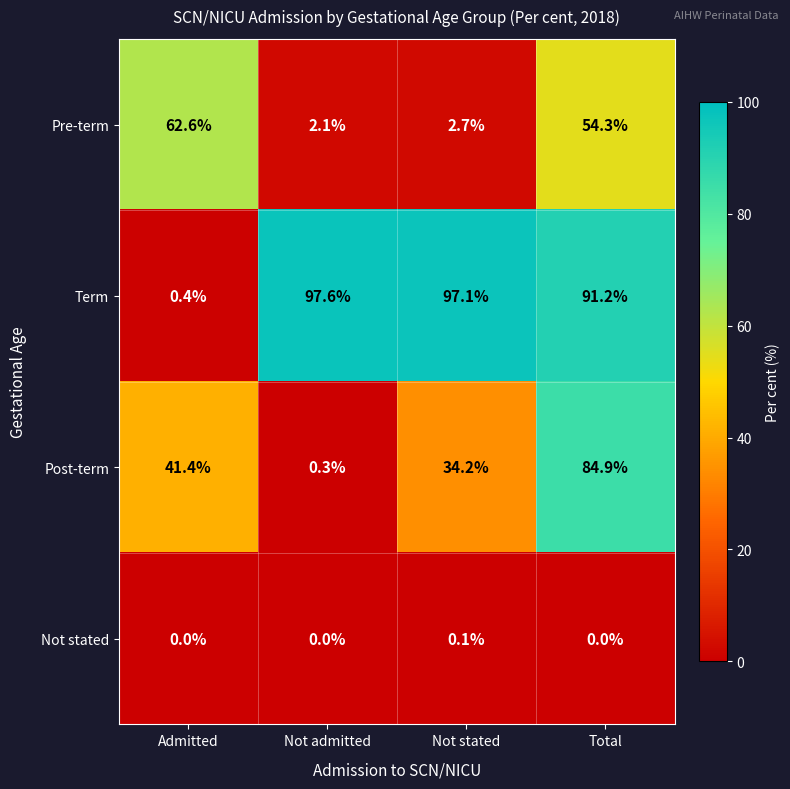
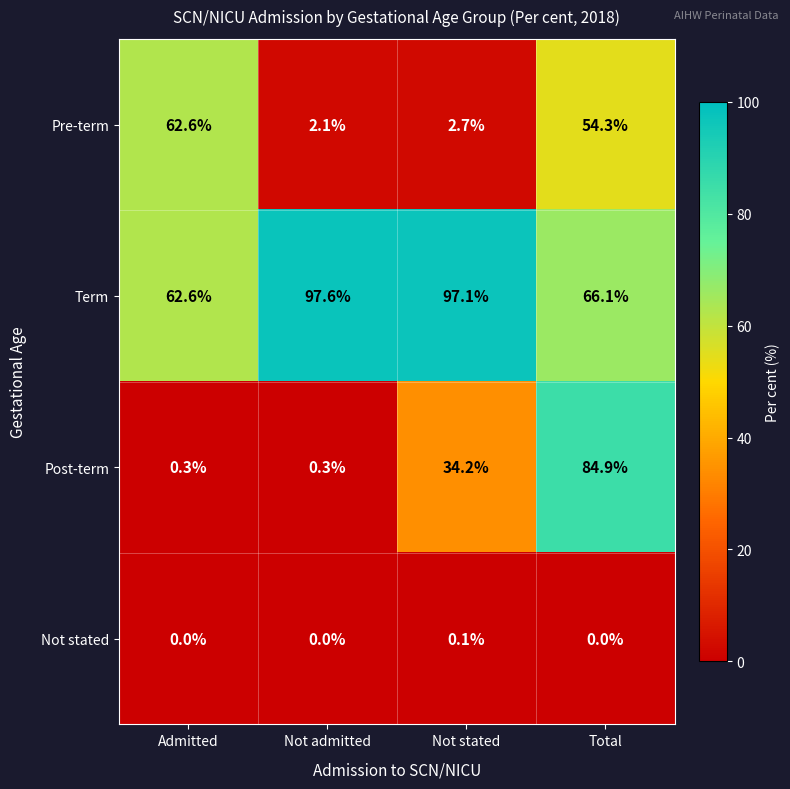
Term, Admitted: 0.4% -> 62.6%
Term, Total: 91.2% -> 66.1%
Post-term, Admitted: 41.4% -> 0.3%
